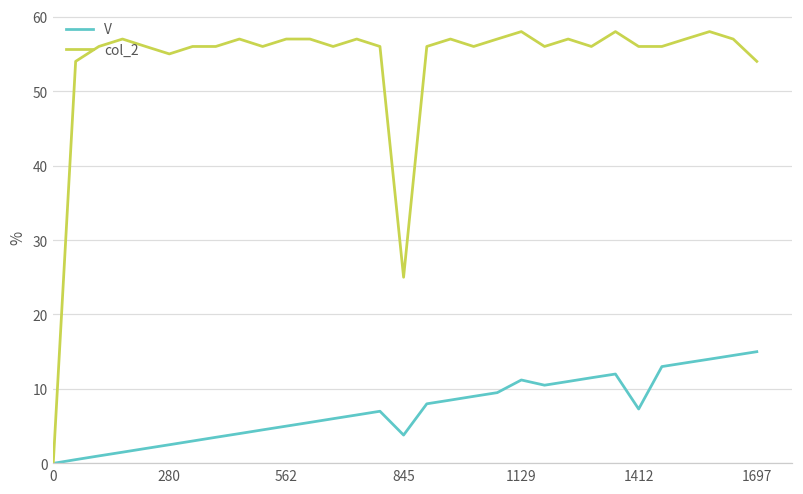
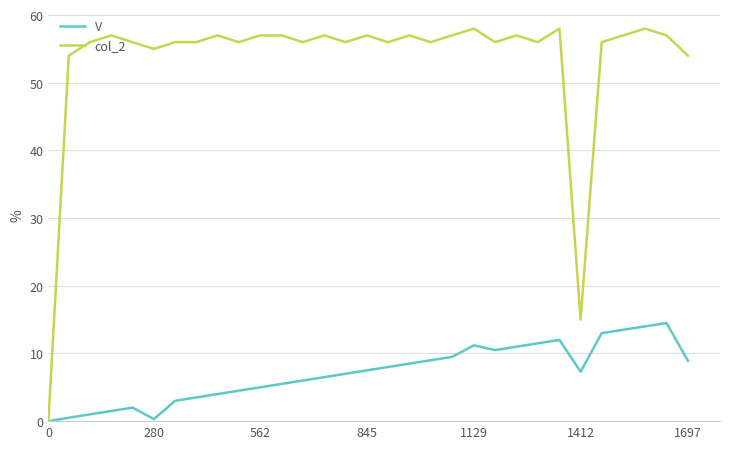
V, 280: 3 -> 0
V, 845: 4 -> 8
col_2, 845: 25 -> 57
col_2, 1412: 56 -> 15
V, 1697: 15 -> 9
